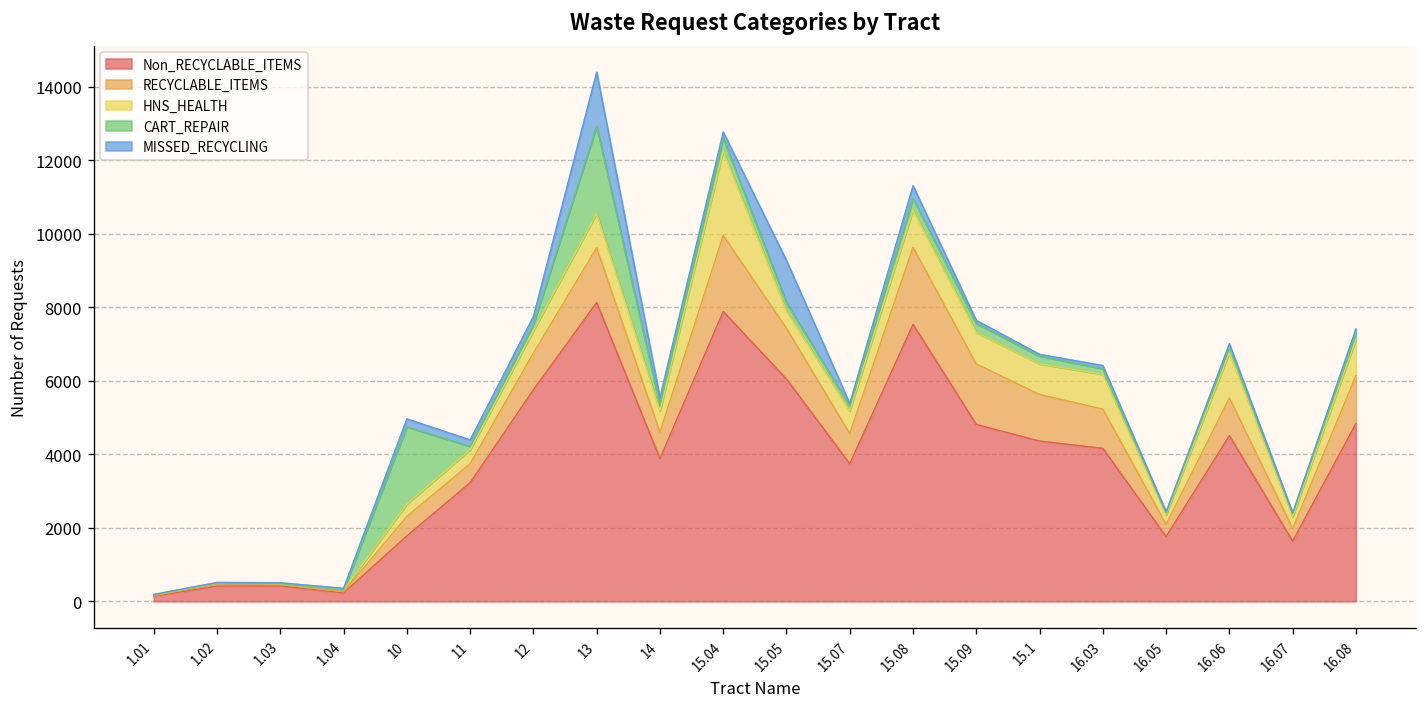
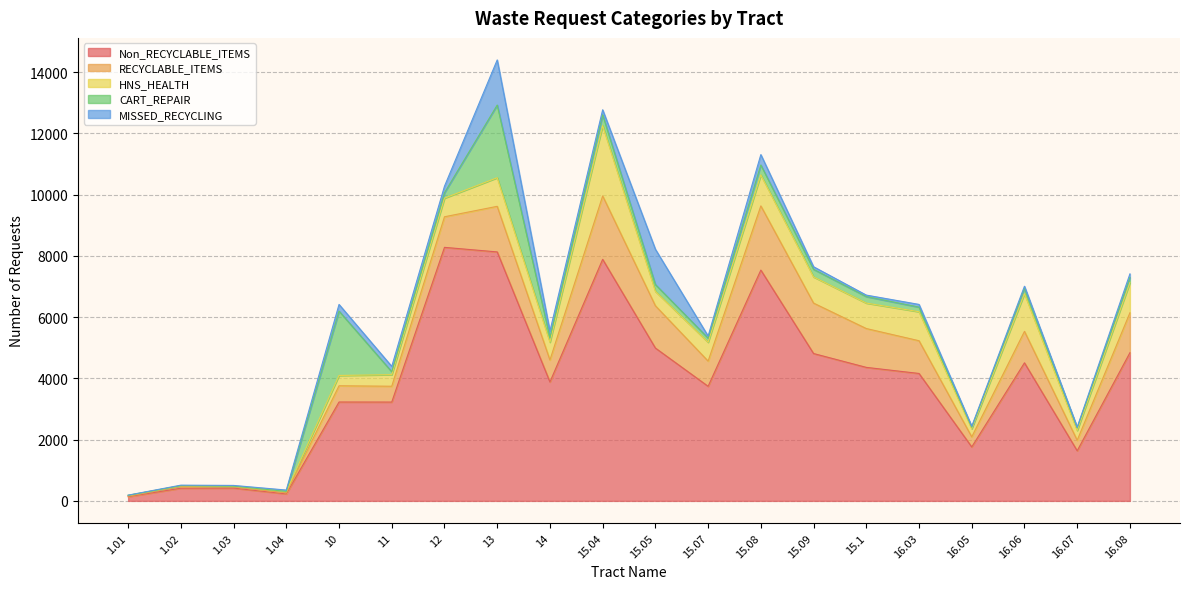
Non_RECYCLABLE_ITEMS, 10: 1800 -> 3200
Non_RECYCLABLE_ITEMS, 12: 5800 -> 8300
Non_RECYCLABLE_ITEMS, 15.05: 6000 -> 5000
